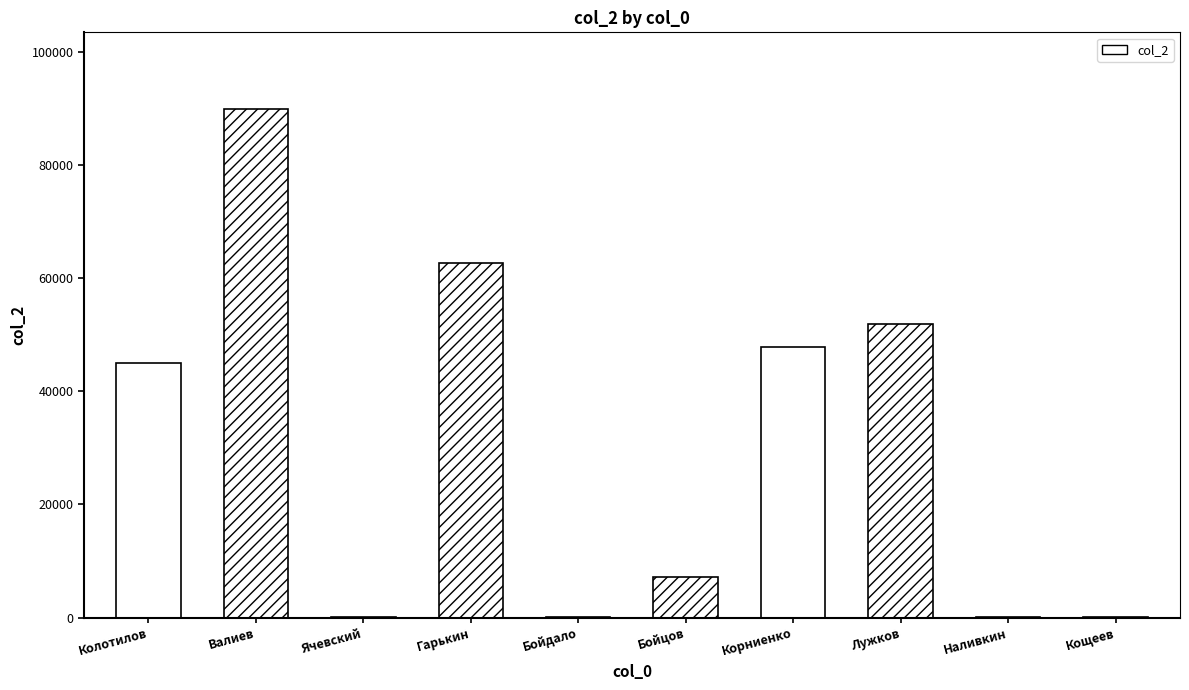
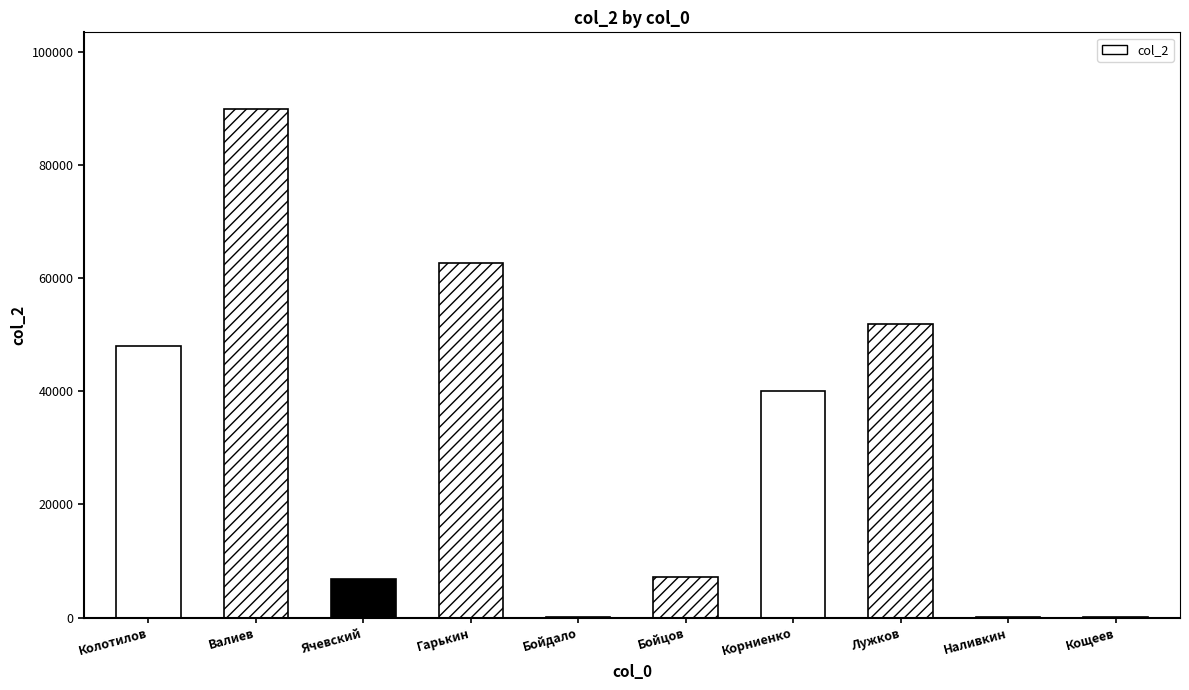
Колотилов: 45000 -> 48000
Ячевский: 0 -> 7000
Корниенко: 48000 -> 40000
